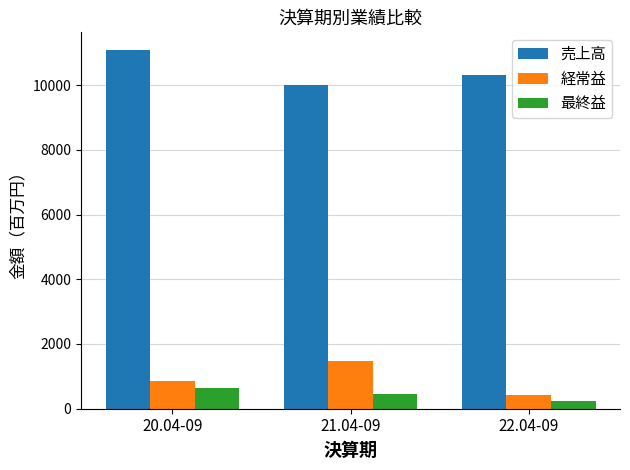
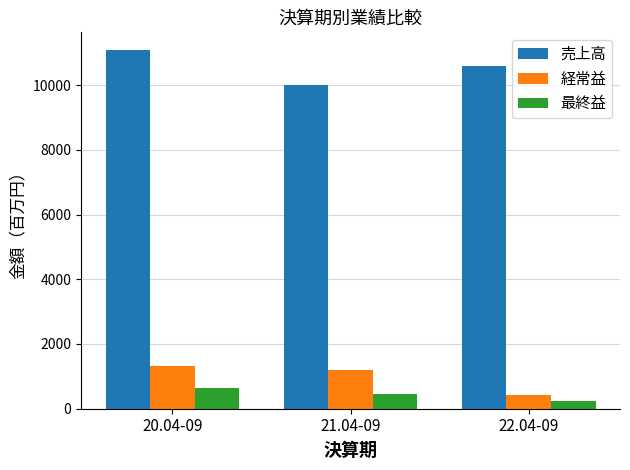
経常益, 20.04-09: 800 -> 1300
経常益, 21.04-09: 1500 -> 1200
売上高, 22.04-09: 10300 -> 10600
